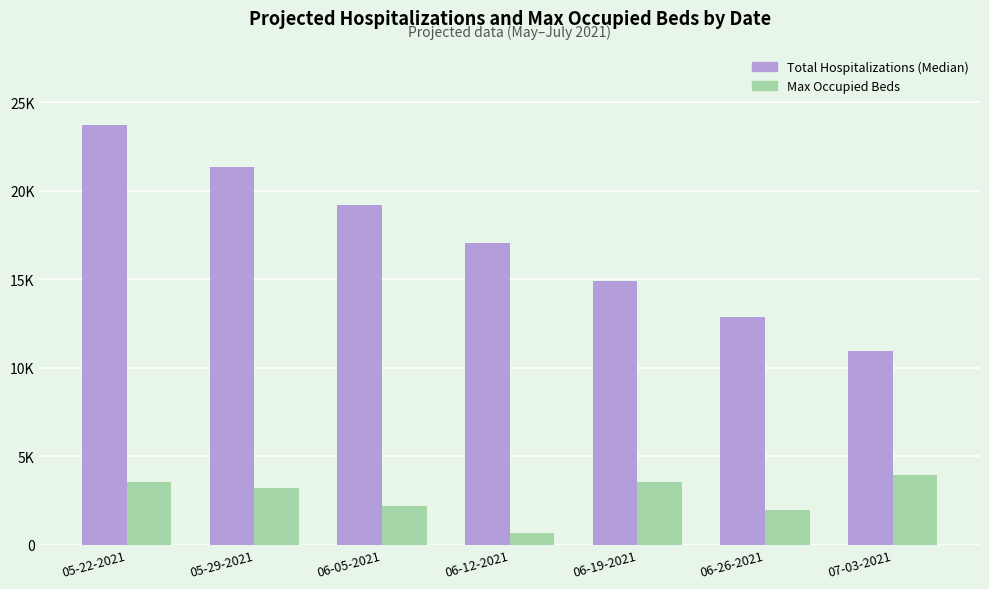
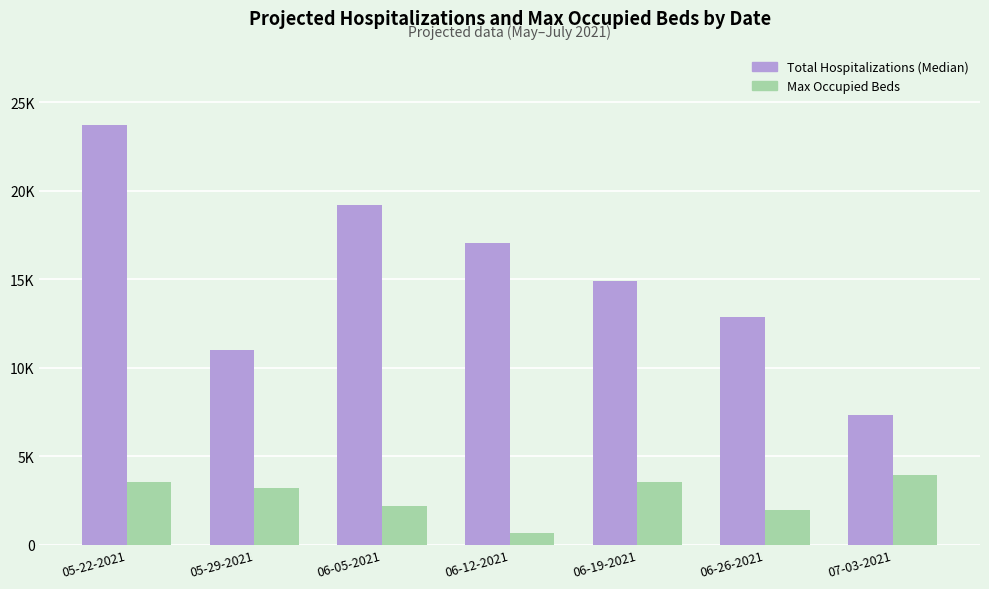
Total Hospitalizations (Median), 05-29-2021: 21400 -> 11000
Total Hospitalizations (Median), 07-03-2021: 11000 -> 7300
